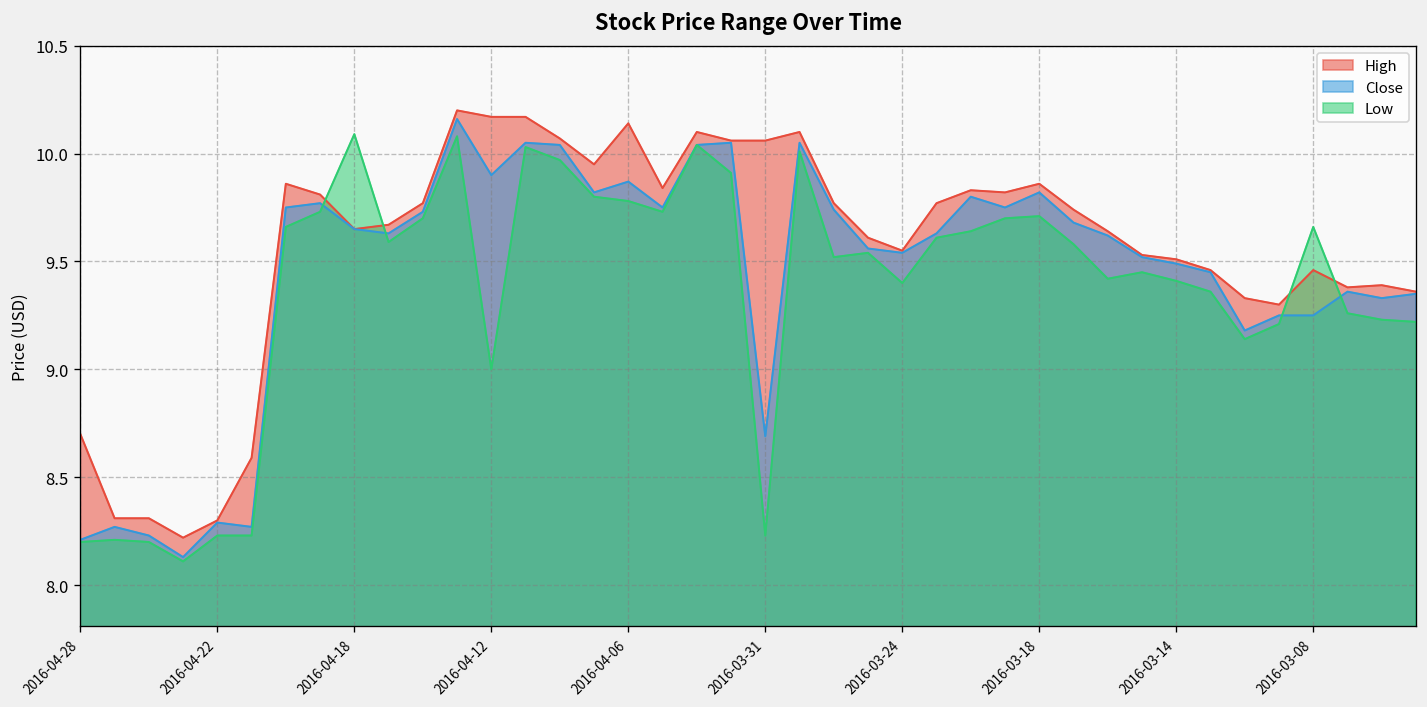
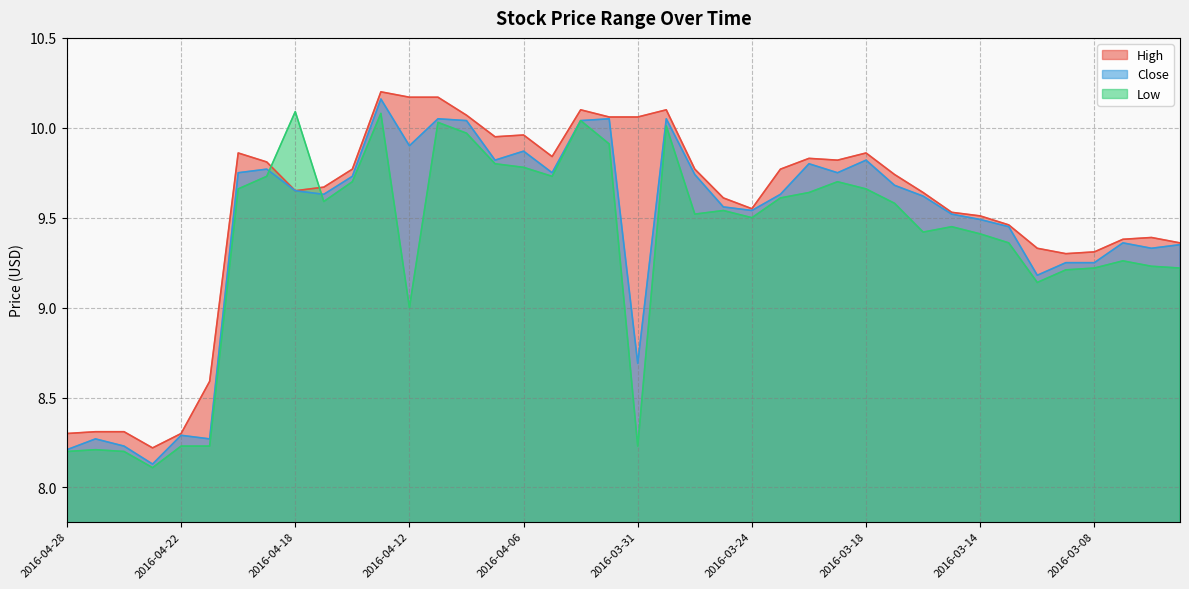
High, 2016-04-28: 8.7 -> 8.3
High, 2016-04-06: 10.14 -> 9.96
Low, 2016-03-24: 9.4 -> 9.5
Low, 2016-03-18: 9.71 -> 9.66
High, 2016-03-08: 9.46 -> 9.31
Low, 2016-03-08: 9.66 -> 9.22
